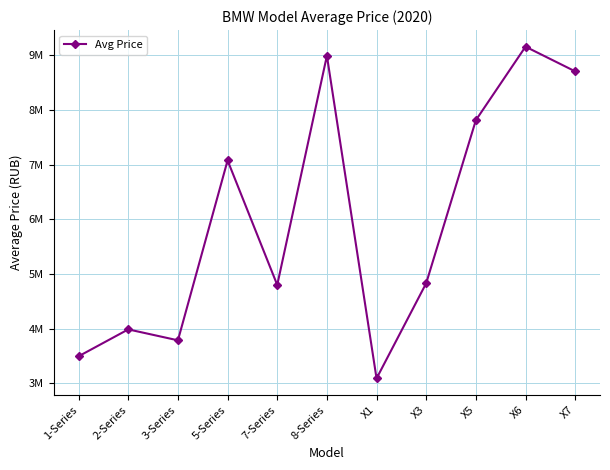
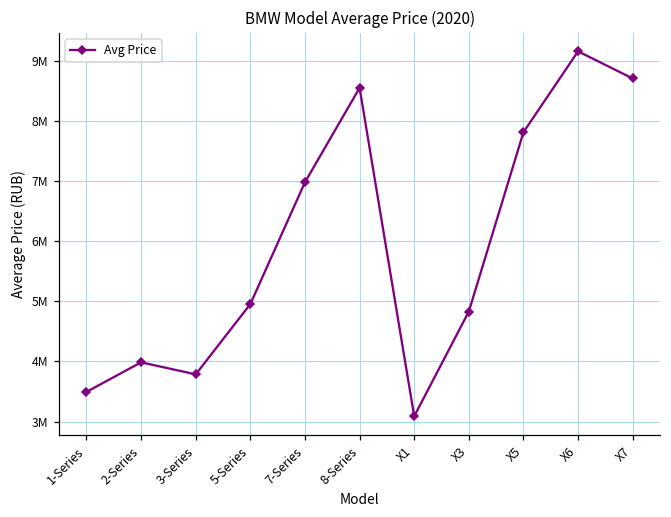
5-Series: 7100000 -> 5000000
7-Series: 4800000 -> 7000000
8-Series: 9000000 -> 8600000
